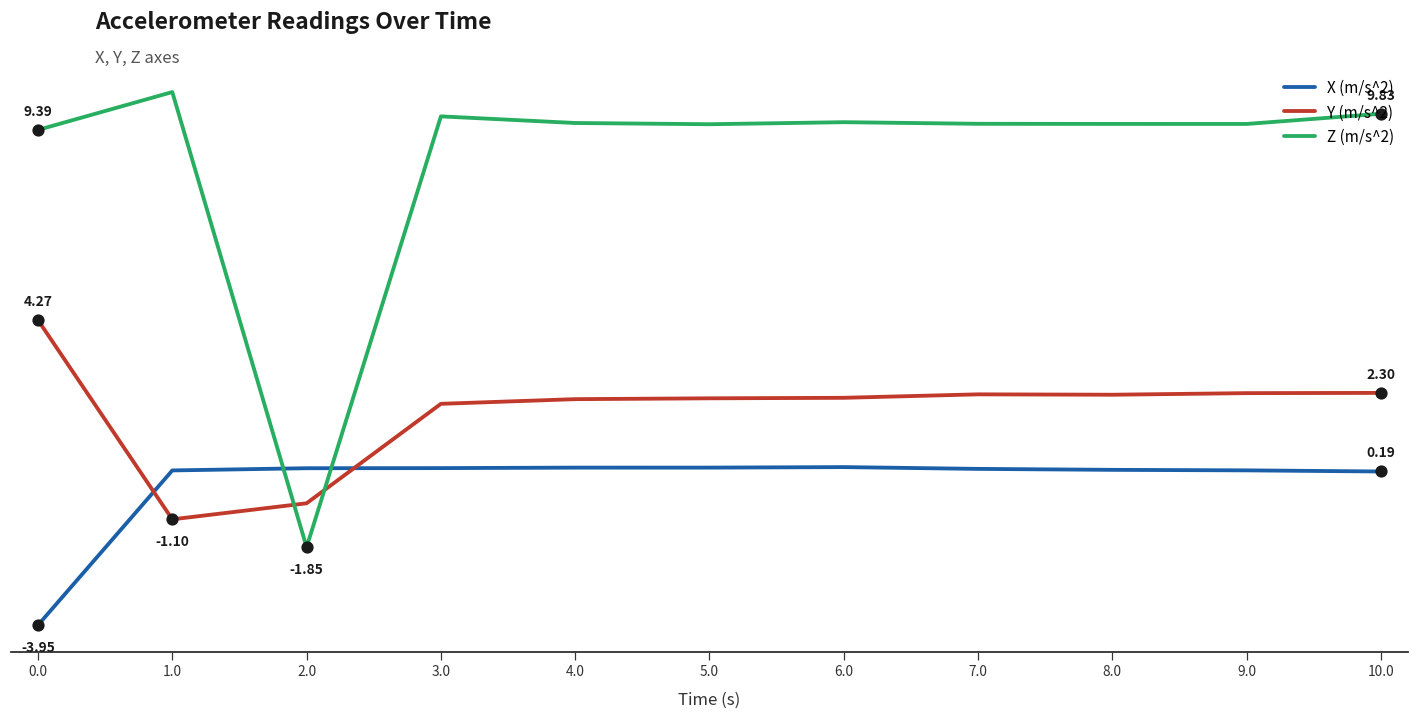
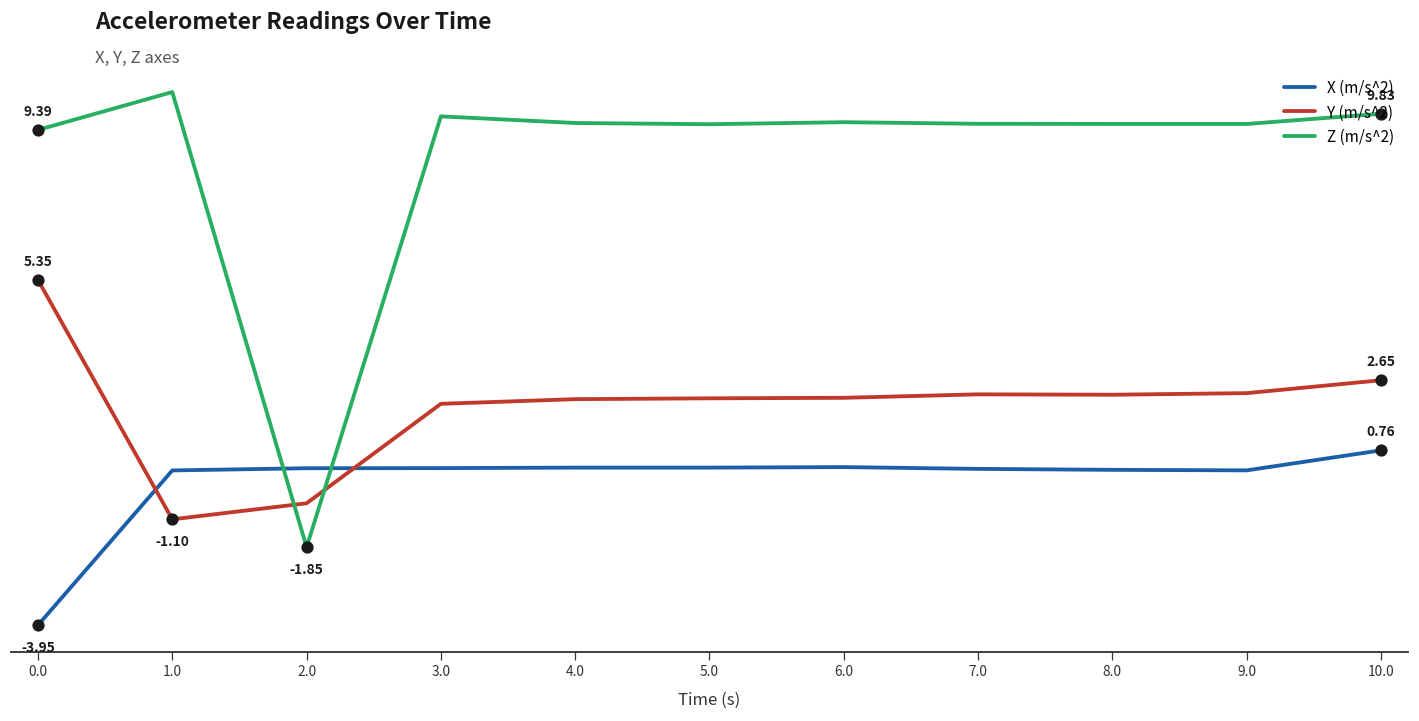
Y (m/s^2), 0.0: 4.27 -> 5.35
X (m/s^2), 10.0: 0.19 -> 0.76
Y (m/s^2), 10.0: 2.30 -> 2.65
